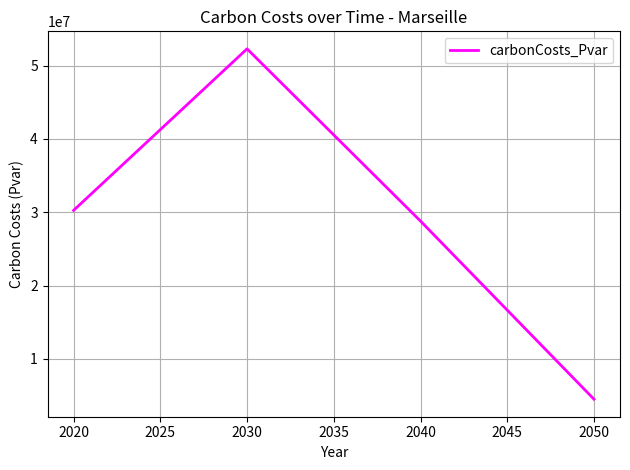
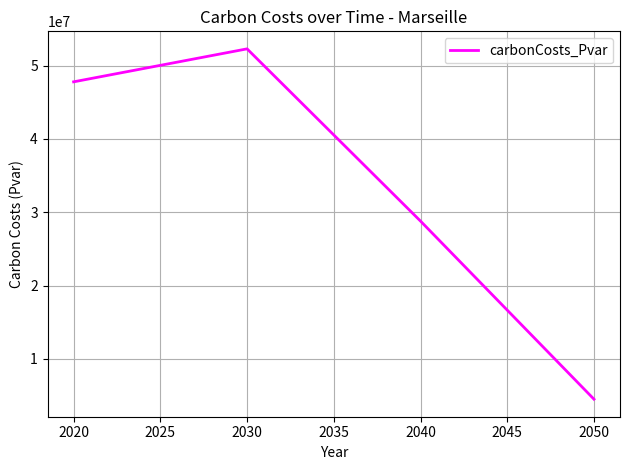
2020: 30000000 -> 48000000
